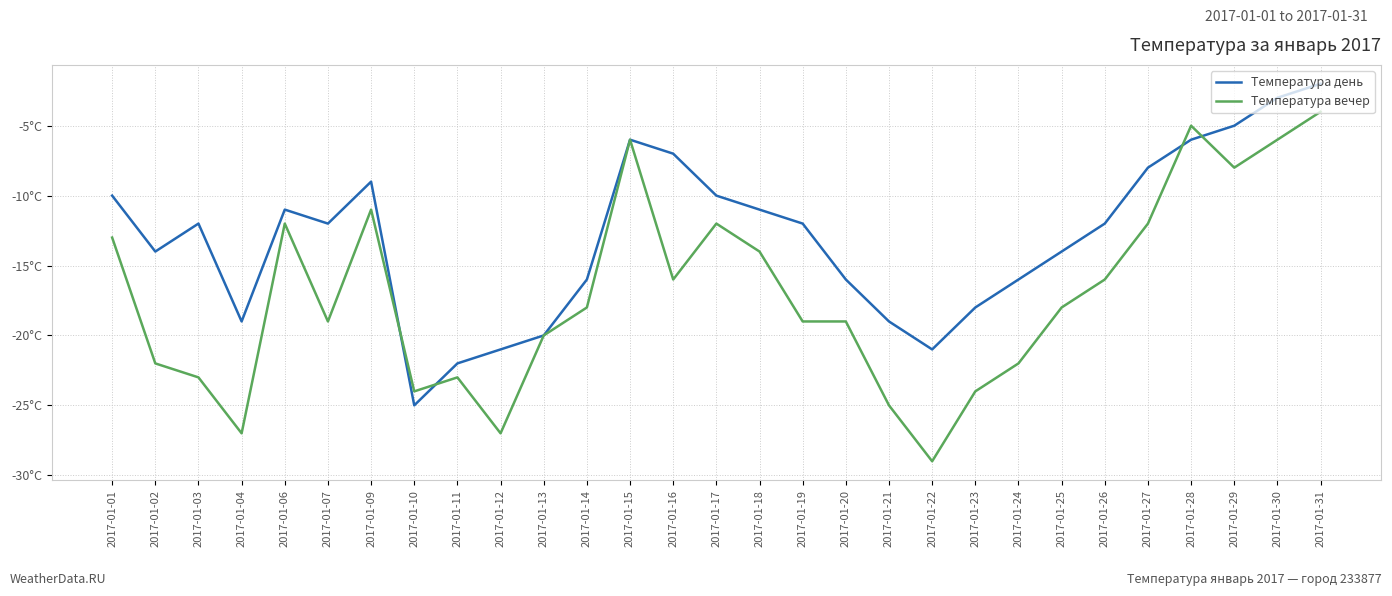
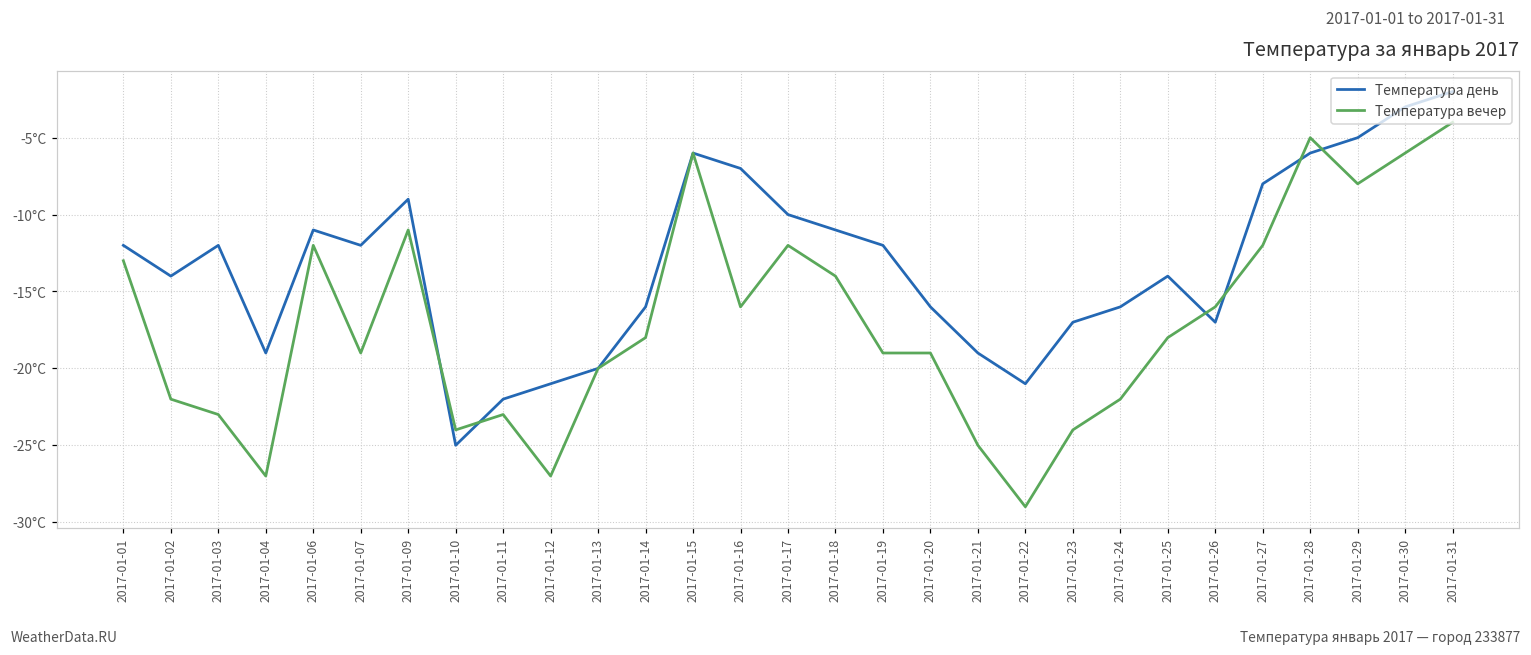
Температура день, 2017-01-01: -10°C -> -12°C
Температура день, 2017-01-23: -18°C -> -17°C
Температура день, 2017-01-26: -12°C -> -17°C
